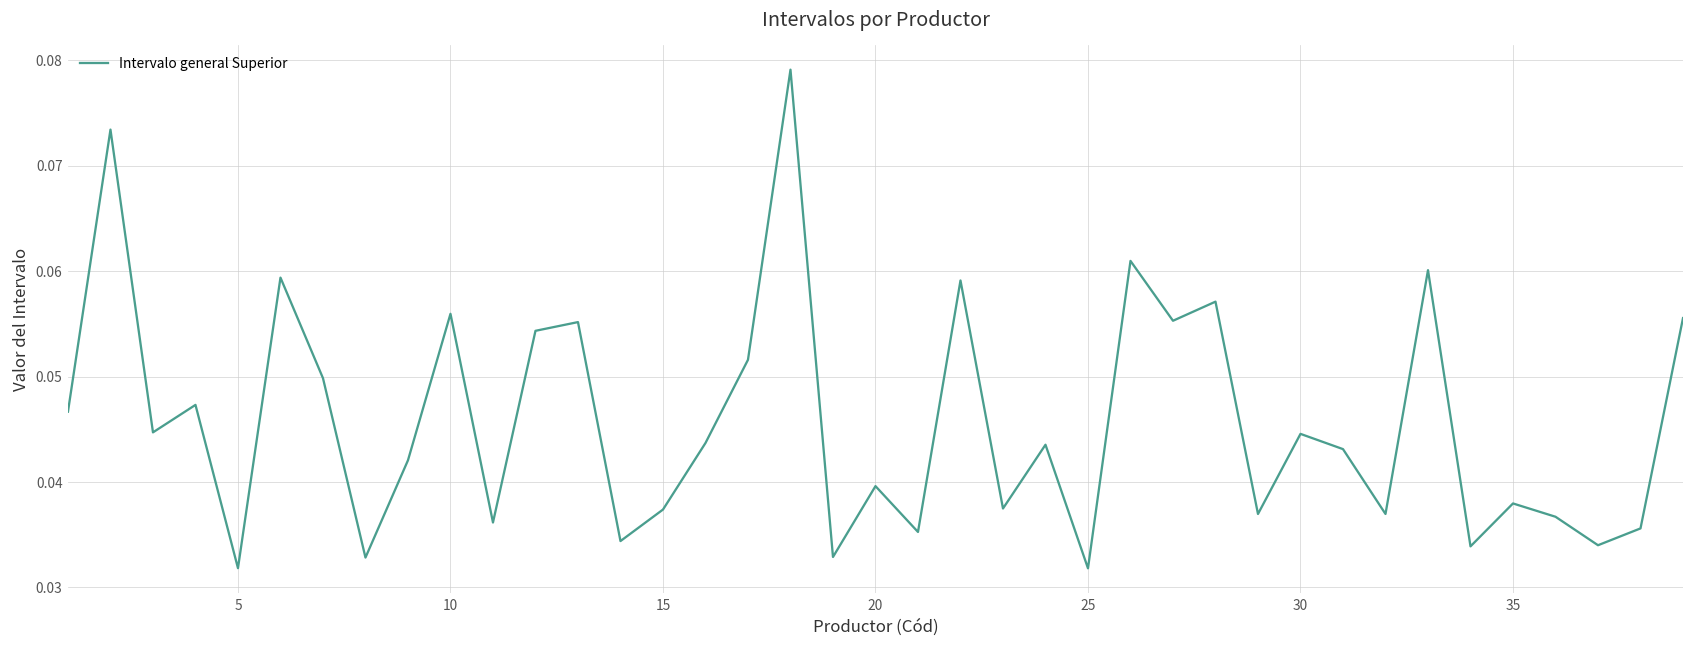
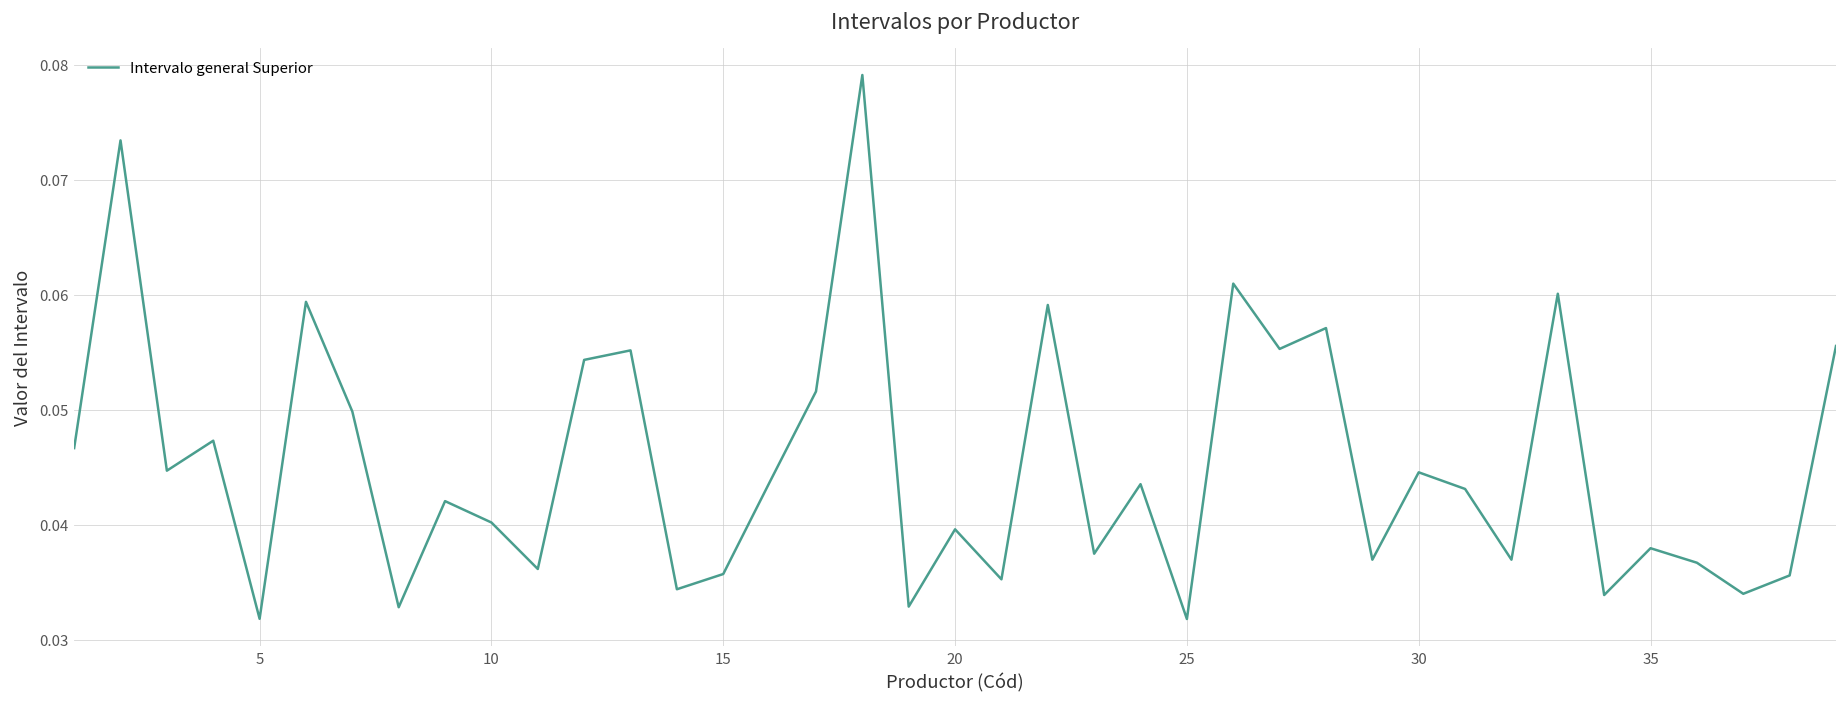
10: 0.056 -> 0.040
15: 0.037 -> 0.036
